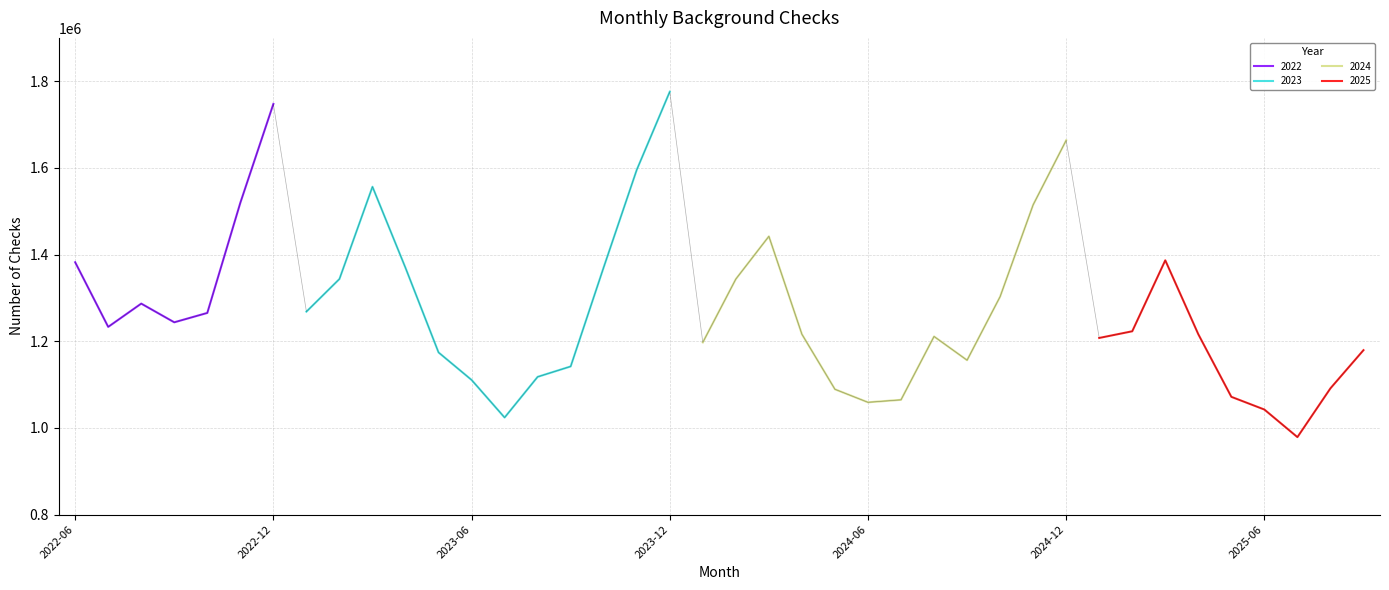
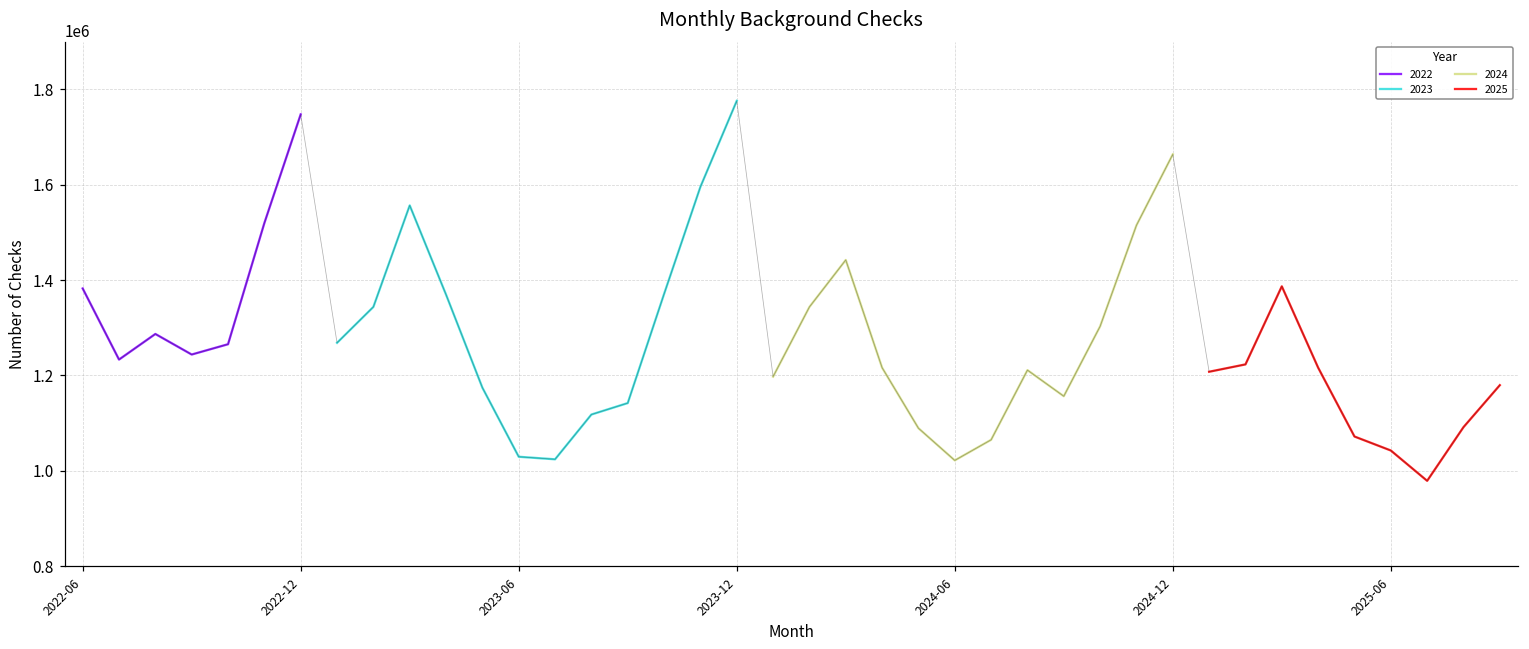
2023, 2023-06: 1110000 -> 1030000
2024, 2024-06: 1060000 -> 1020000
